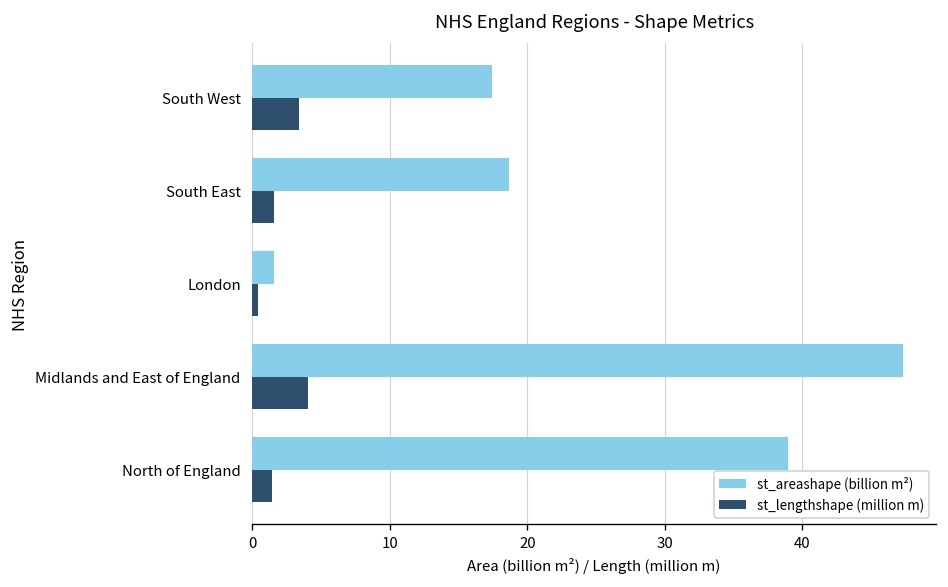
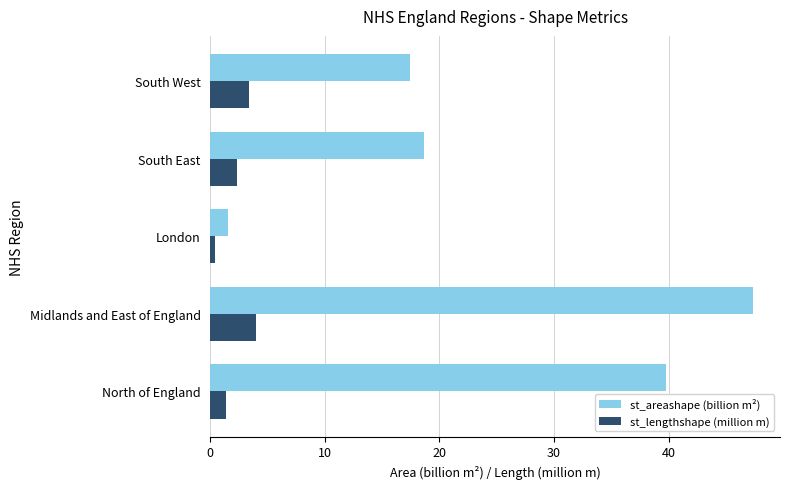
st_lengthshape (million m), South East: 1.5 -> 2.4
st_areashape (billion m²), North of England: 38.9 -> 39.8
